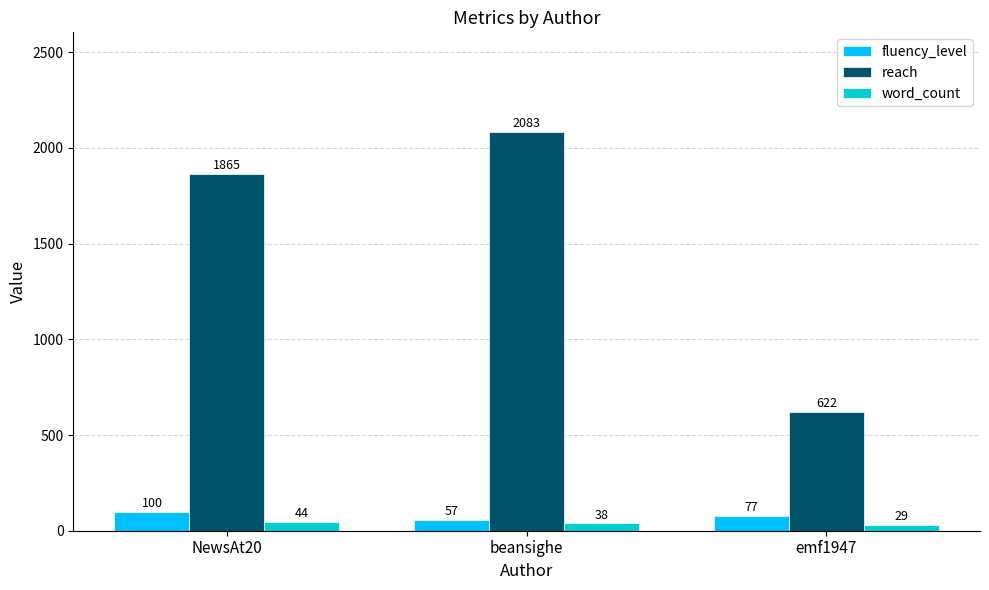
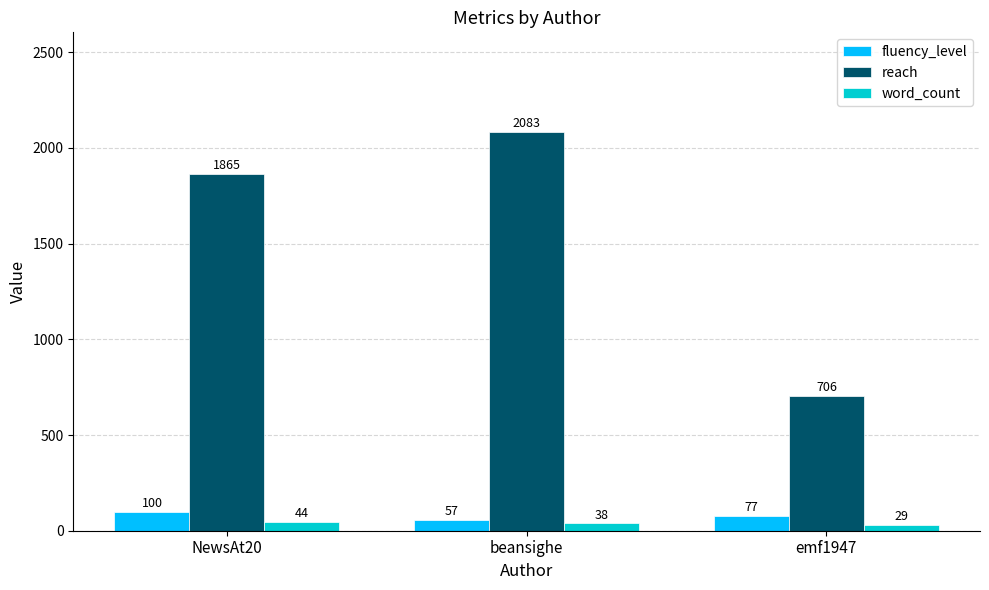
reach, emf1947: 622 -> 706
